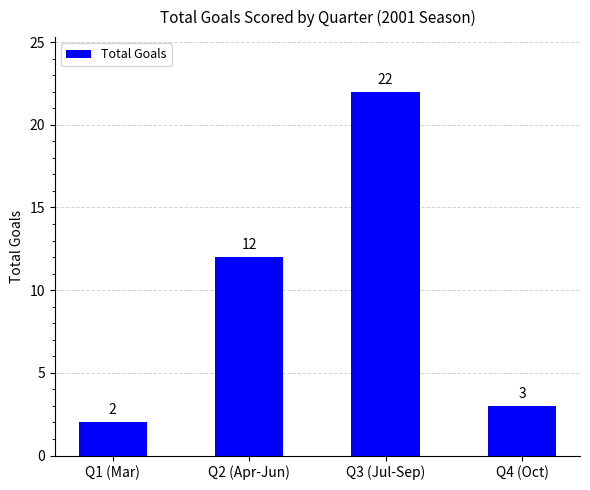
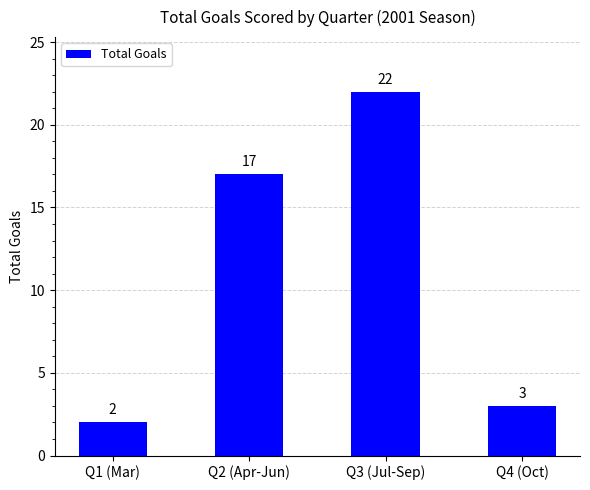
Q2 (Apr-Jun): 12 -> 17
